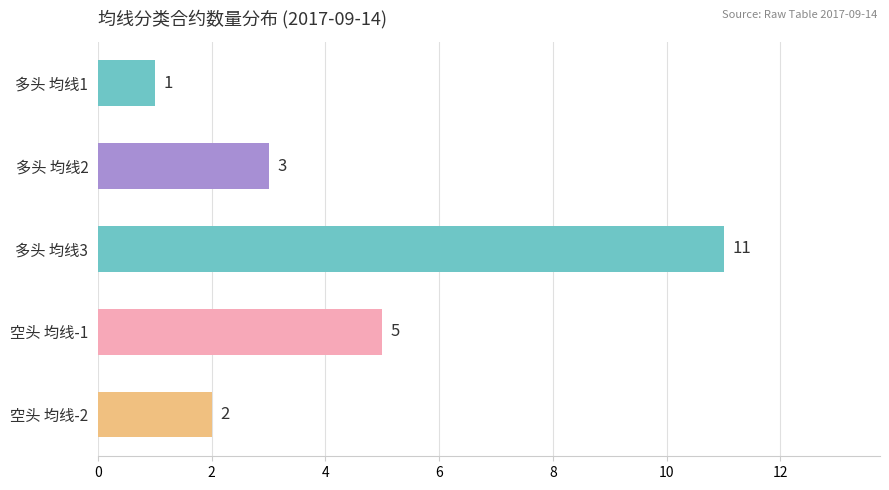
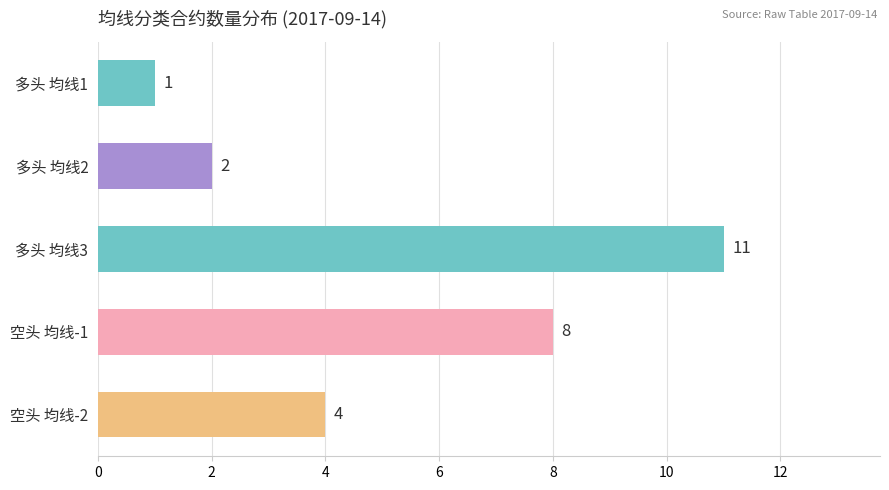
多头 均线2: 3 -> 2
空头 均线-1: 5 -> 8
空头 均线-2: 2 -> 4
